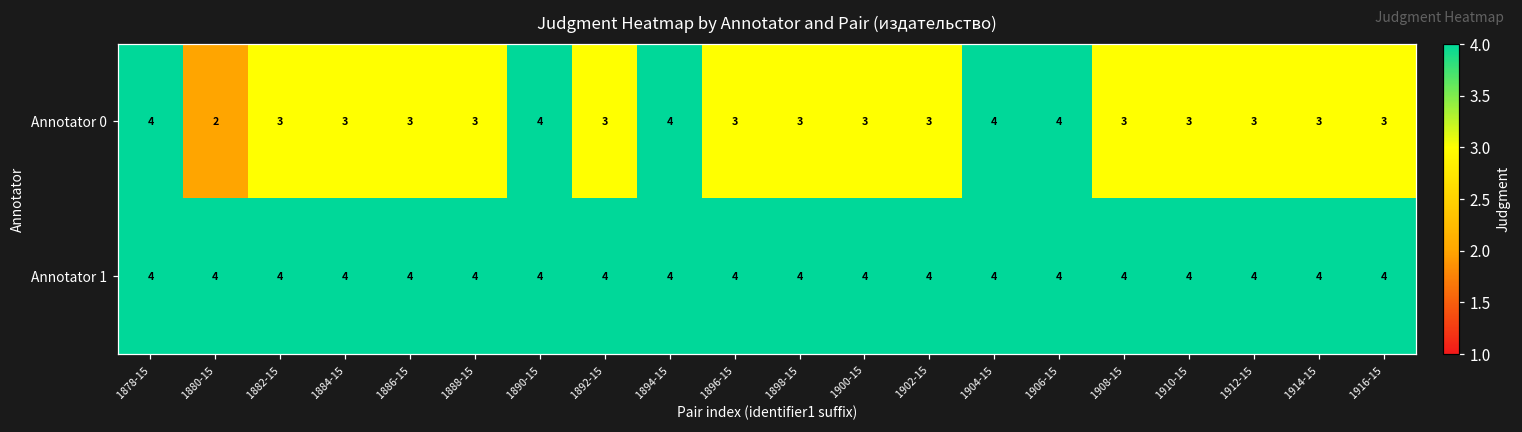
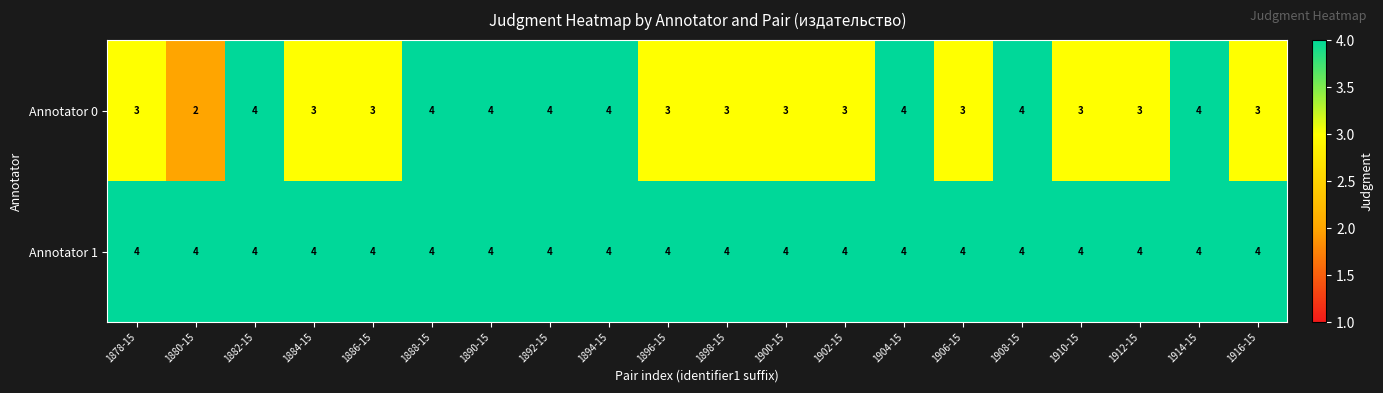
Annotator 0, 1878-15: 4 -> 3
Annotator 0, 1882-15: 3 -> 4
Annotator 0, 1888-15: 3 -> 4
Annotator 0, 1892-15: 3 -> 4
Annotator 0, 1906-15: 4 -> 3
Annotator 0, 1908-15: 3 -> 4
Annotator 0, 1914-15: 3 -> 4
